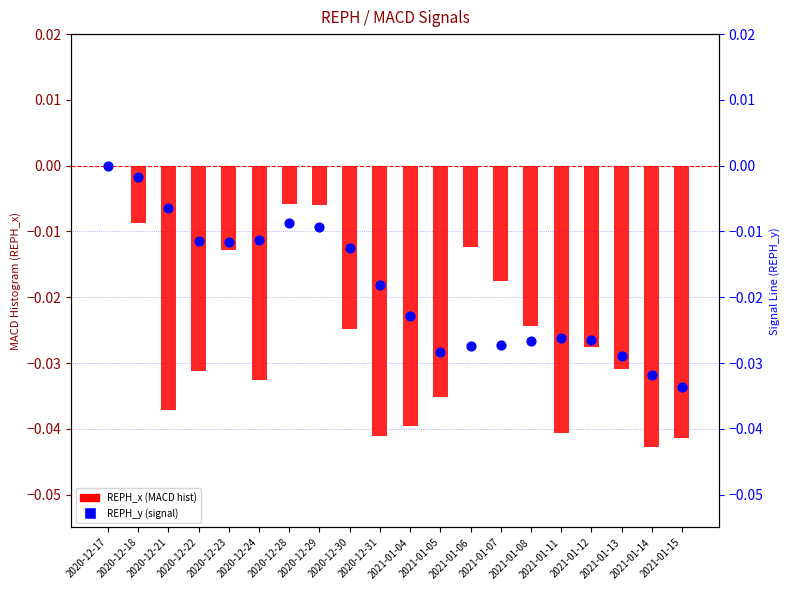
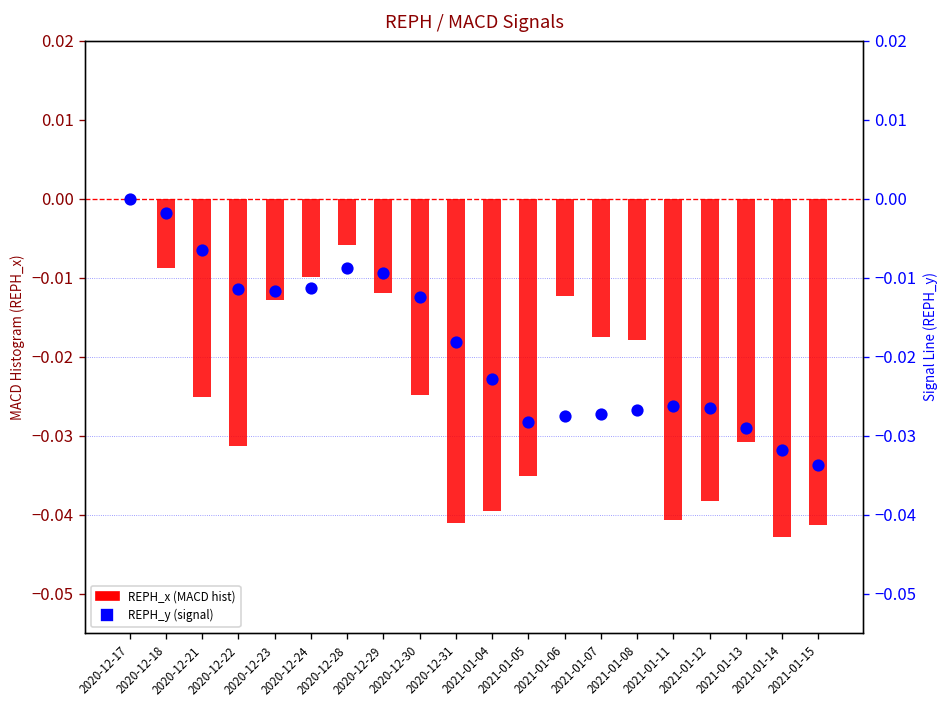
REPH_x (MACD hist), 2020-12-21: -0.037 -> -0.025
REPH_x (MACD hist), 2020-12-24: -0.033 -> -0.010
REPH_x (MACD hist), 2020-12-29: -0.006 -> -0.012
REPH_x (MACD hist), 2021-01-08: -0.024 -> -0.018
REPH_x (MACD hist), 2021-01-12: -0.028 -> -0.038
